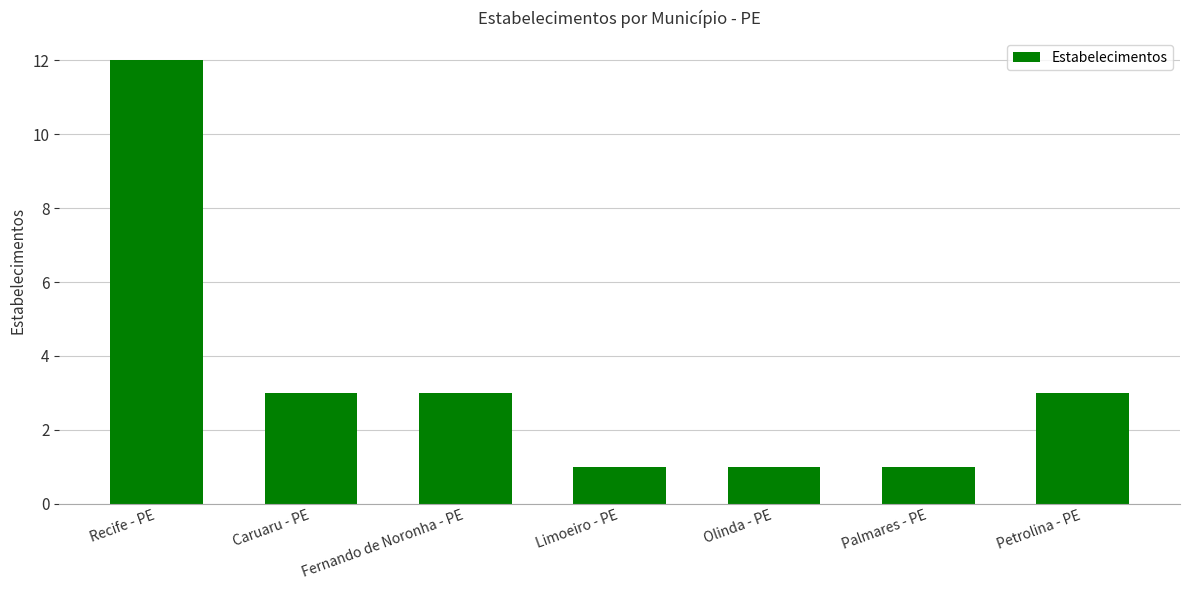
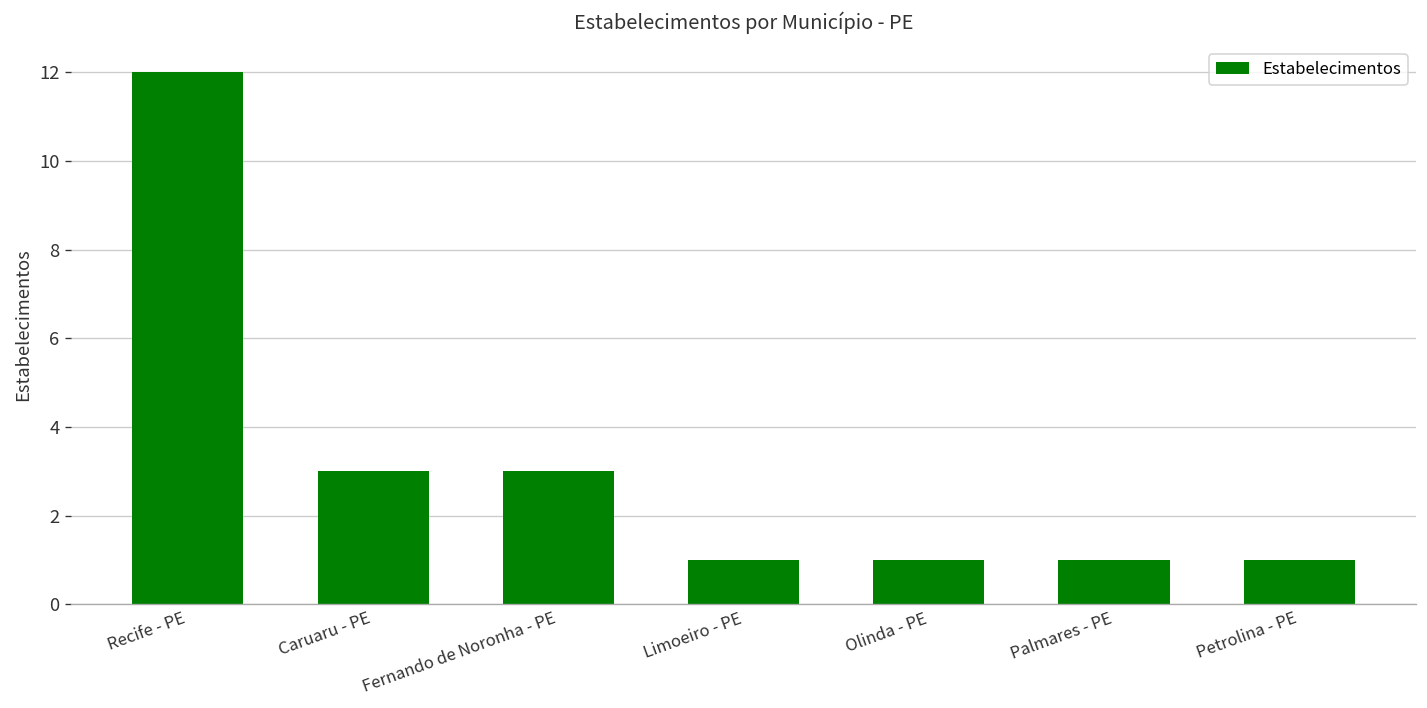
Petrolina - PE: 3 -> 1
